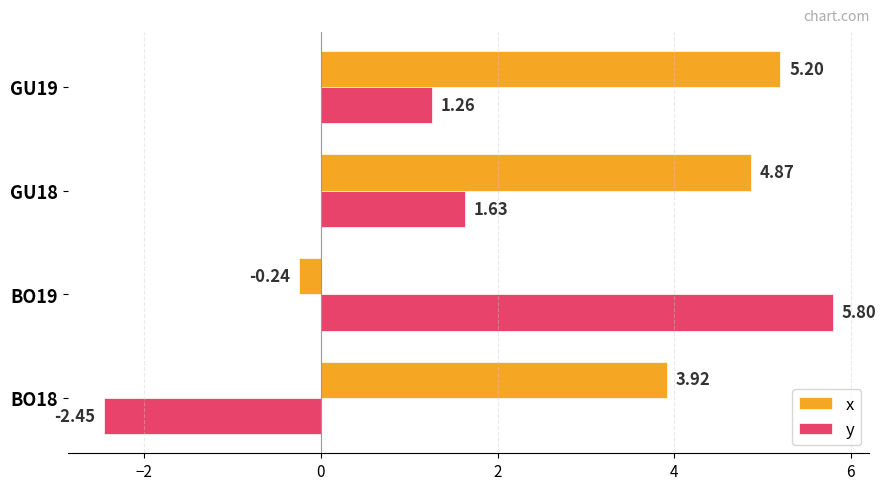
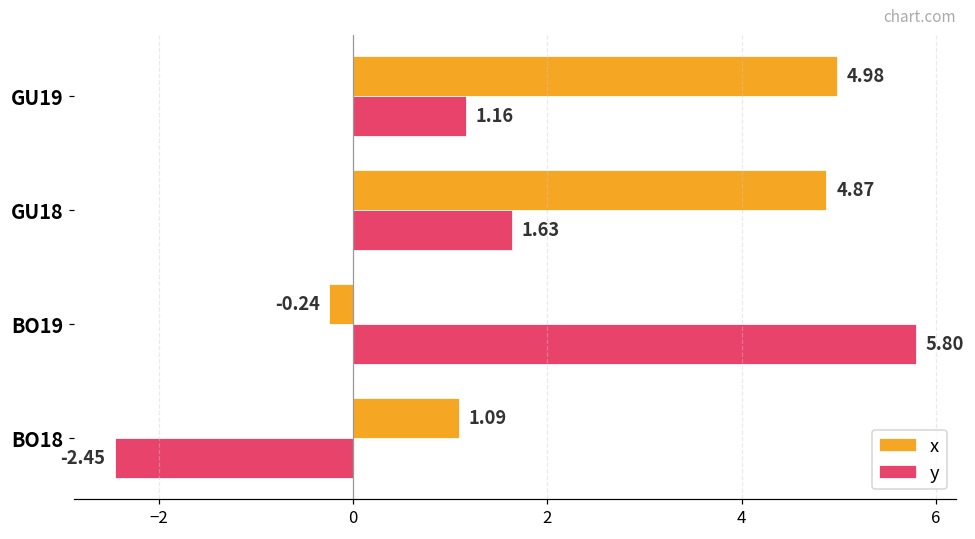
x, GU19: 5.20 -> 4.98
y, GU19: 1.26 -> 1.16
x, BO18: 3.92 -> 1.09
